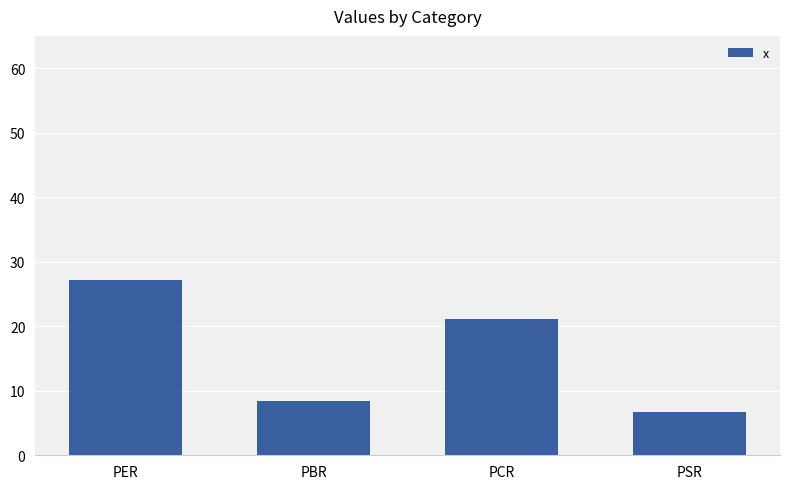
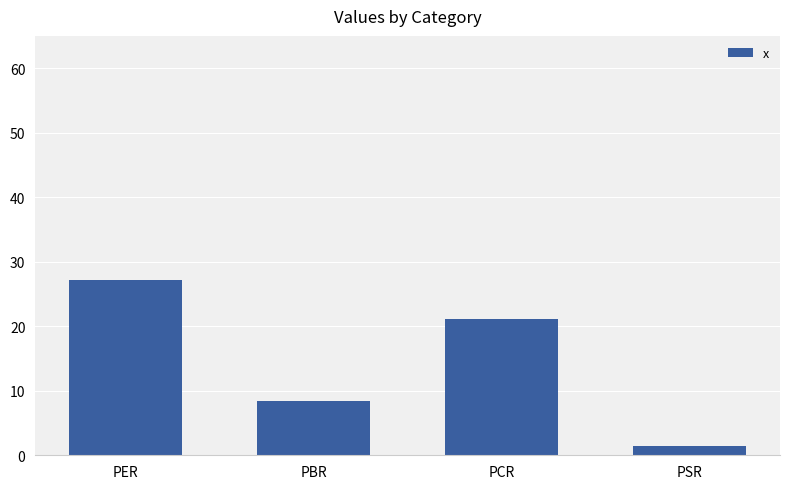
PSR: 7 -> 1
